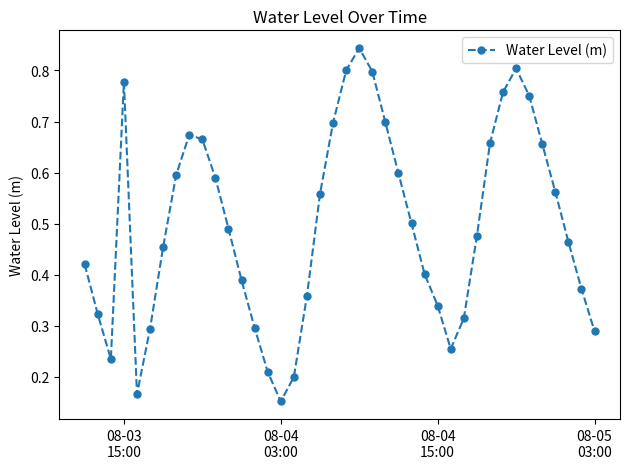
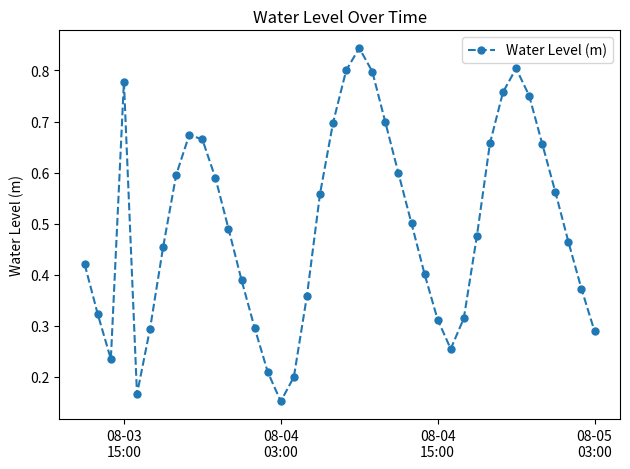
08-04 15:00: 0.34 -> 0.31
